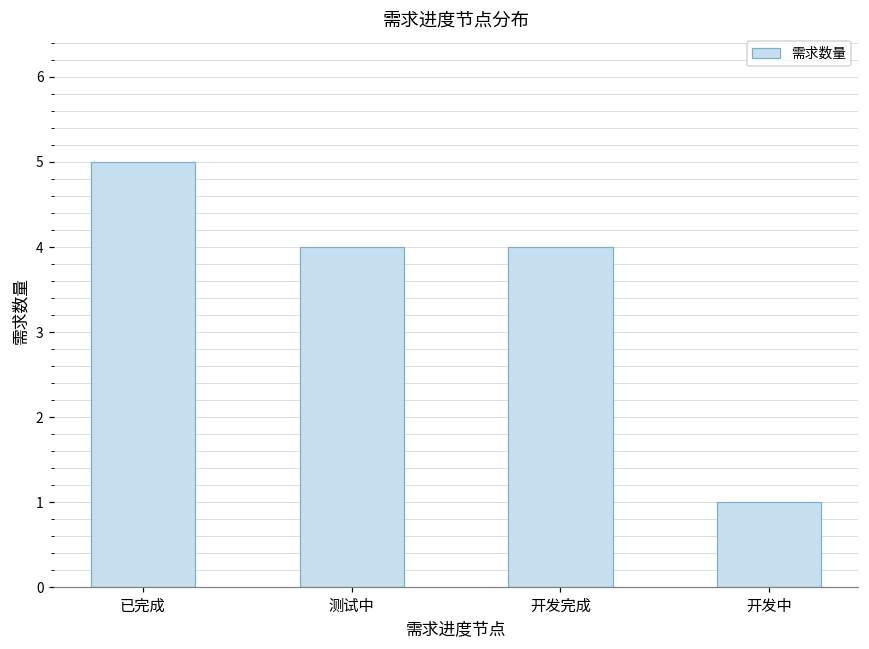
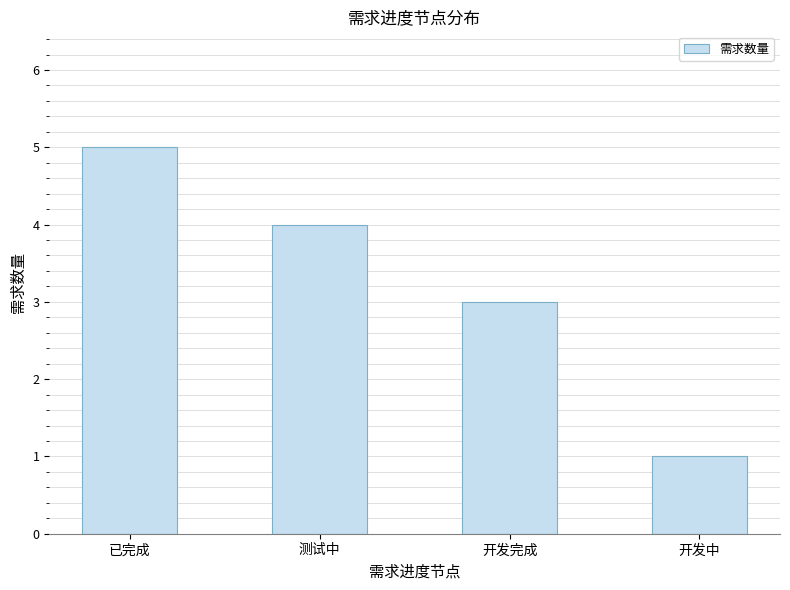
开发完成: 4 -> 3
